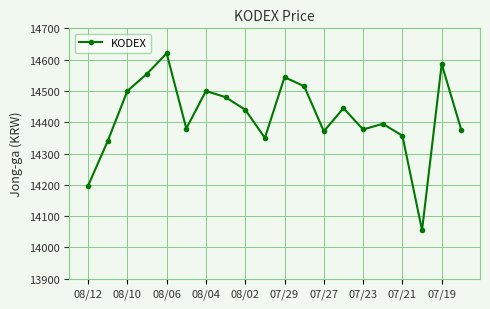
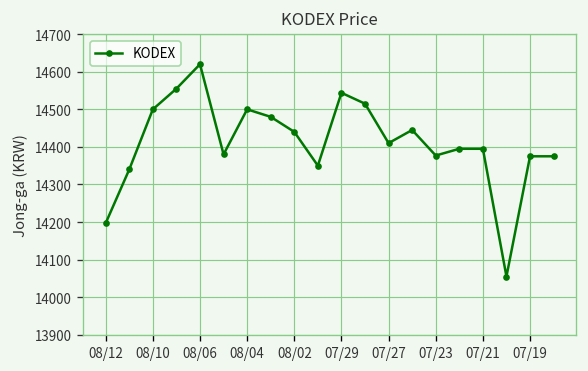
07/27: 14370 -> 14410
07/21: 14360 -> 14400
07/19: 14590 -> 14380
